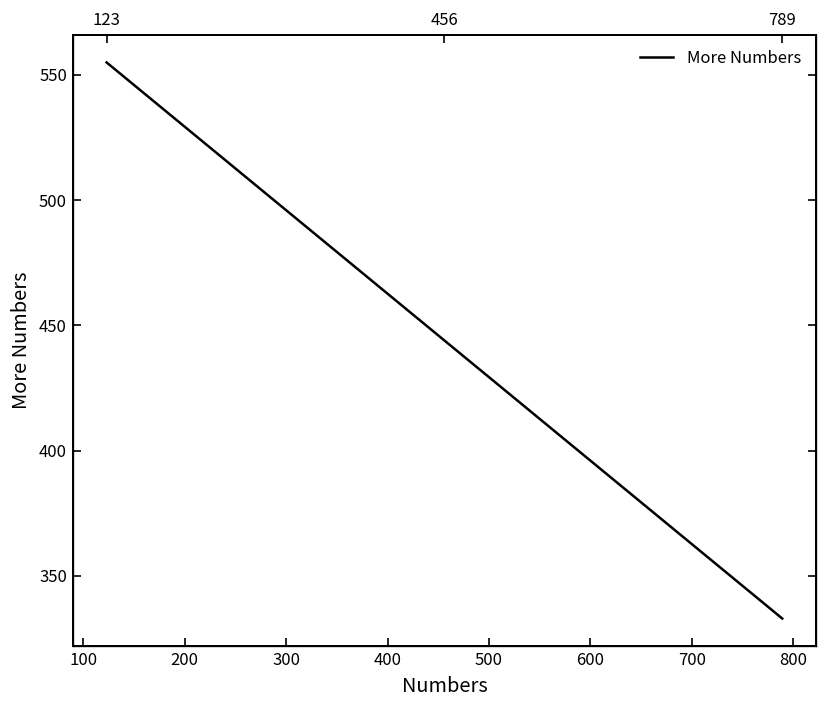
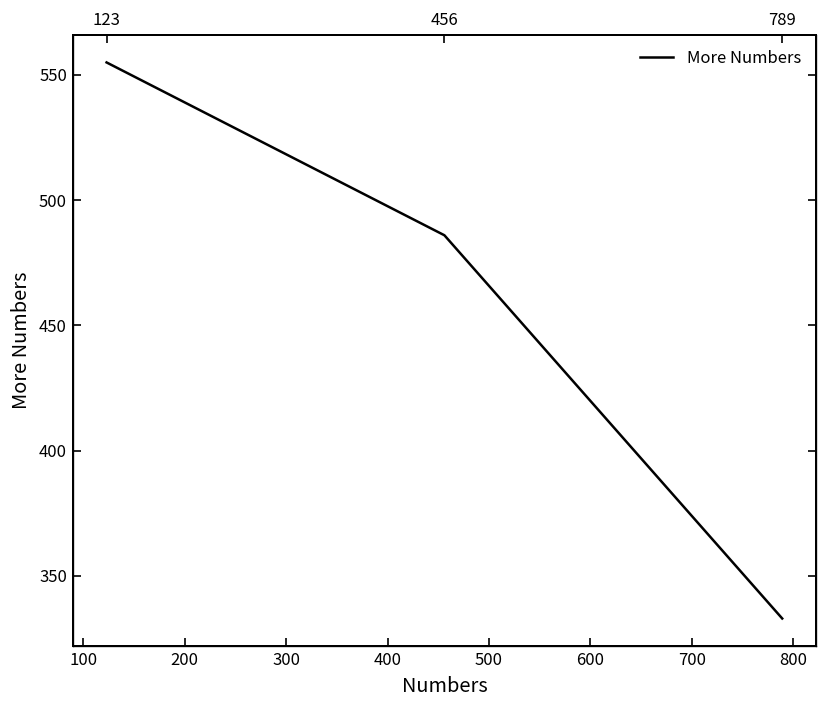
456: 444 -> 486
